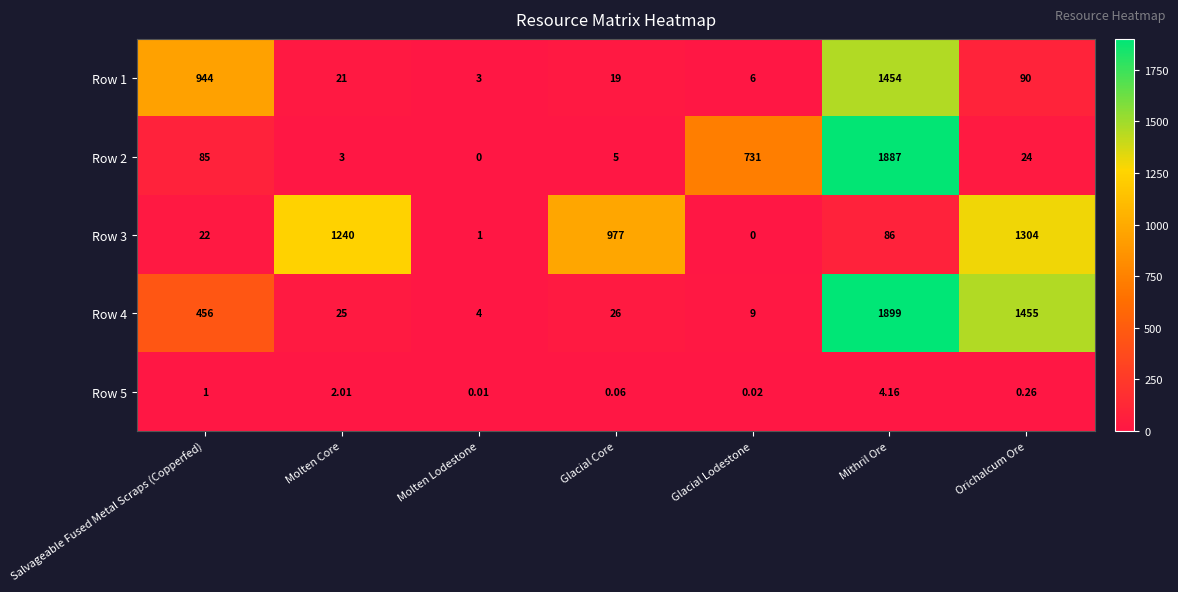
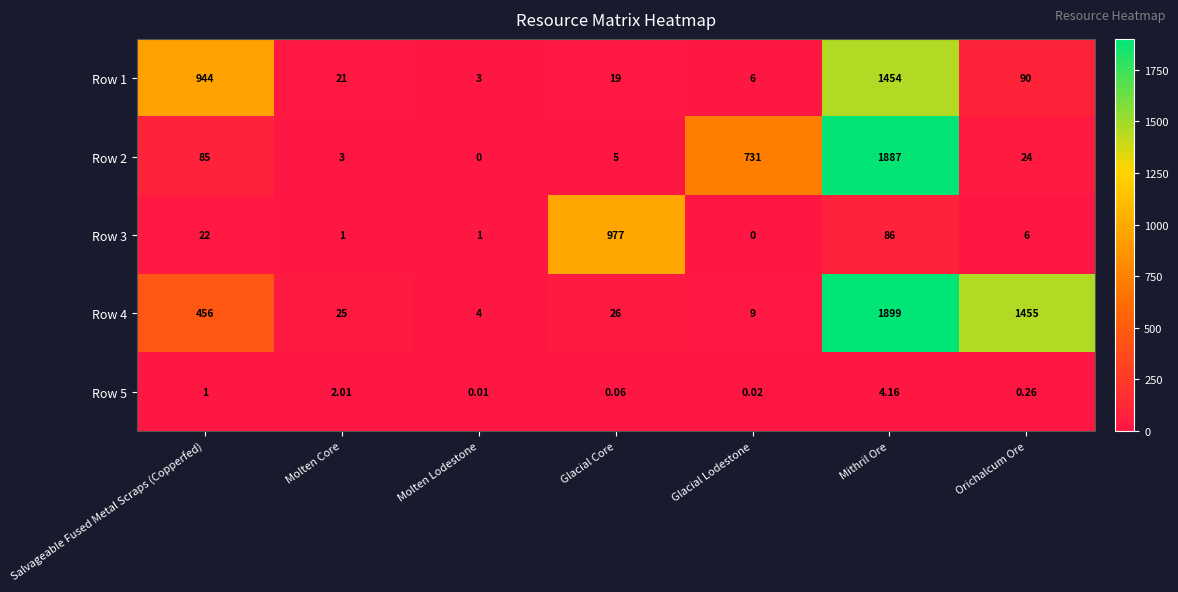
Row 3, Molten Core: 1240 -> 1
Row 3, Orichalcum Ore: 1304 -> 6
